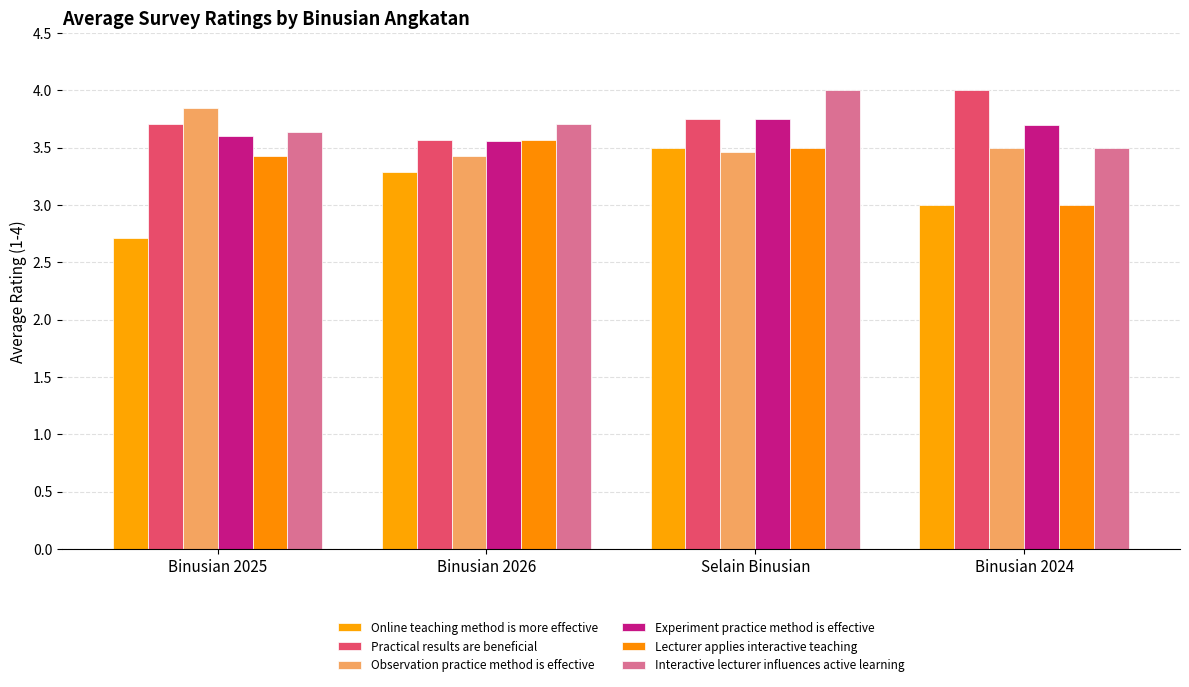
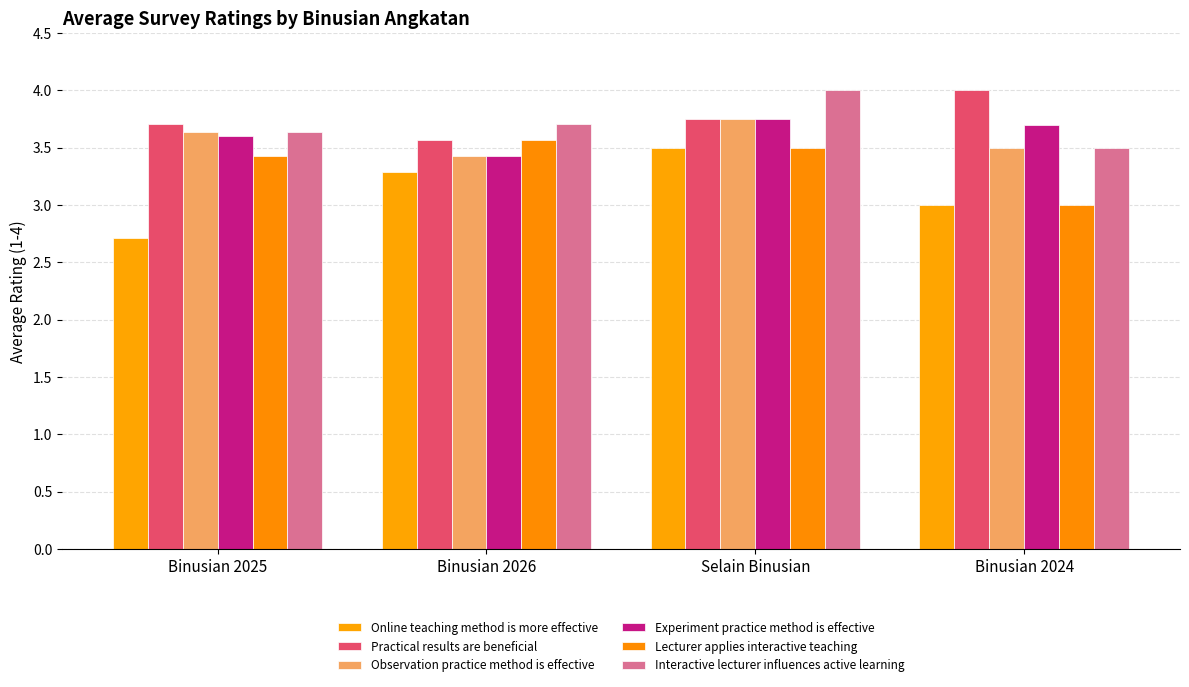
Observation practice method is effective, Binusian 2025: 3.85 -> 3.64
Experiment practice method is effective, Binusian 2026: 3.56 -> 3.43
Observation practice method is effective, Selain Binusian: 3.46 -> 3.75
